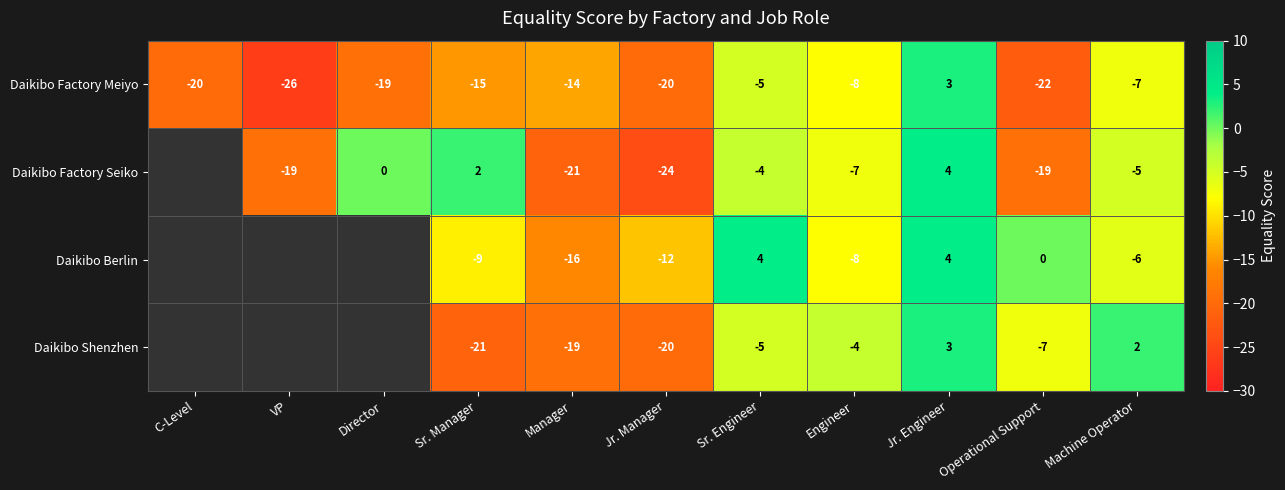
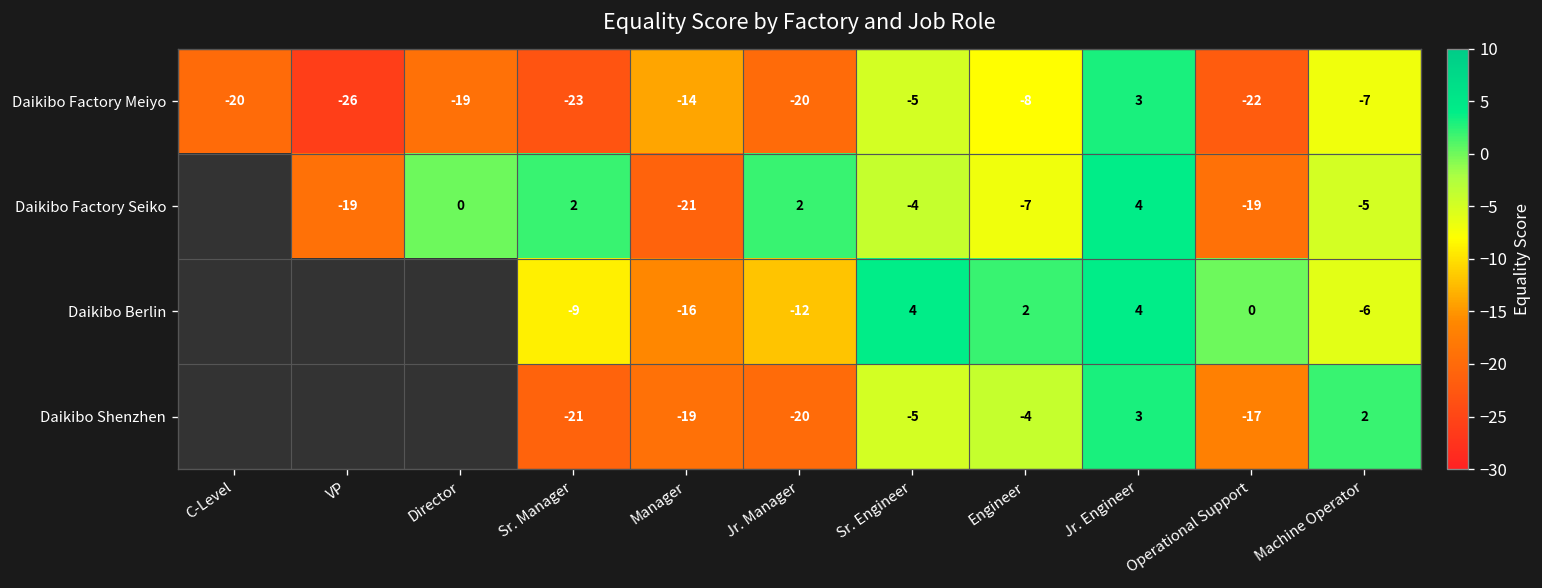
Daikibo Factory Meiyo, Sr. Manager: -15 -> -23
Daikibo Factory Seiko, Jr. Manager: -24 -> 2
Daikibo Berlin, Engineer: -8 -> 2
Daikibo Shenzhen, Operational Support: -7 -> -17
